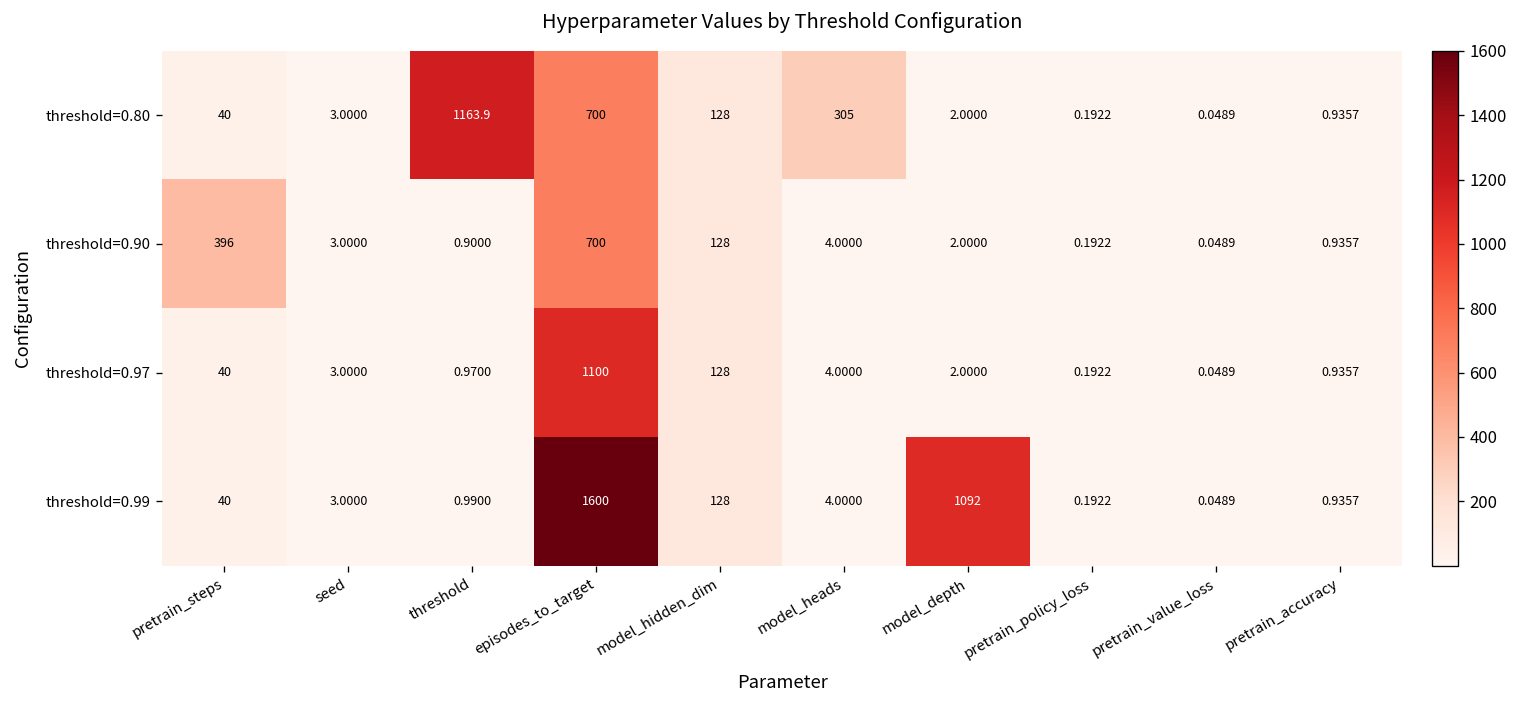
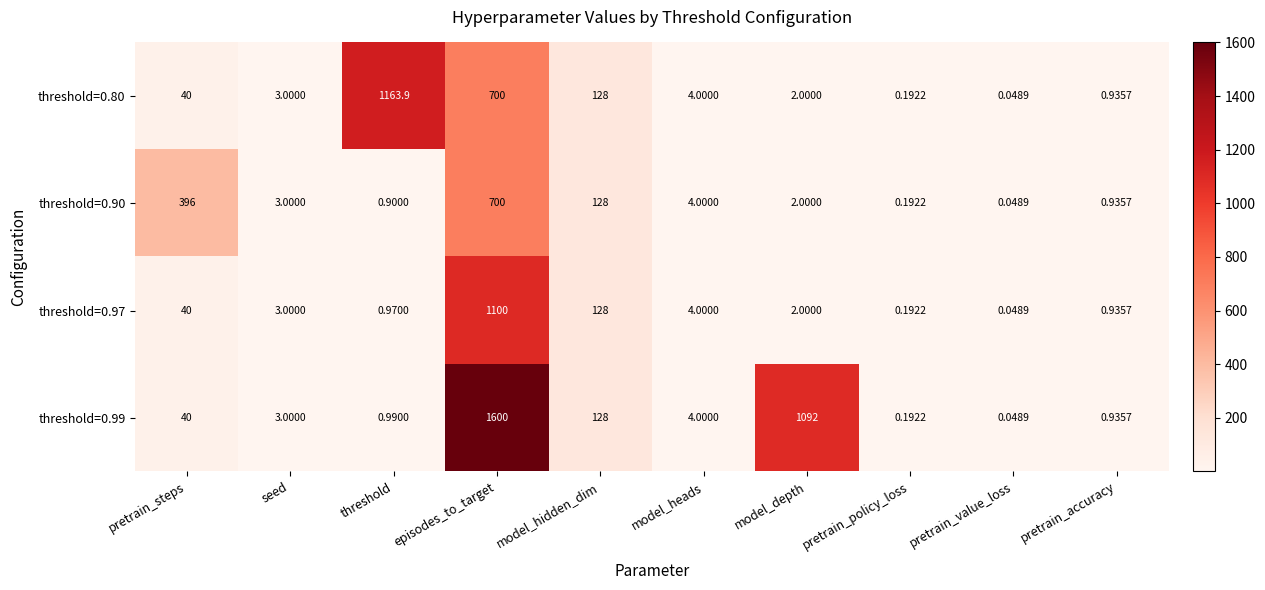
threshold=0.80, model_heads: 305 -> 4.0000
